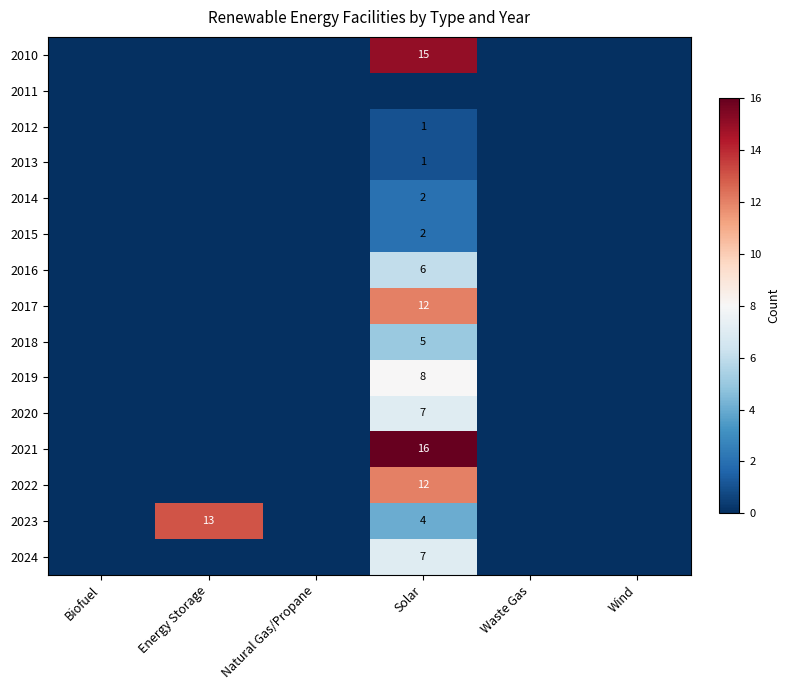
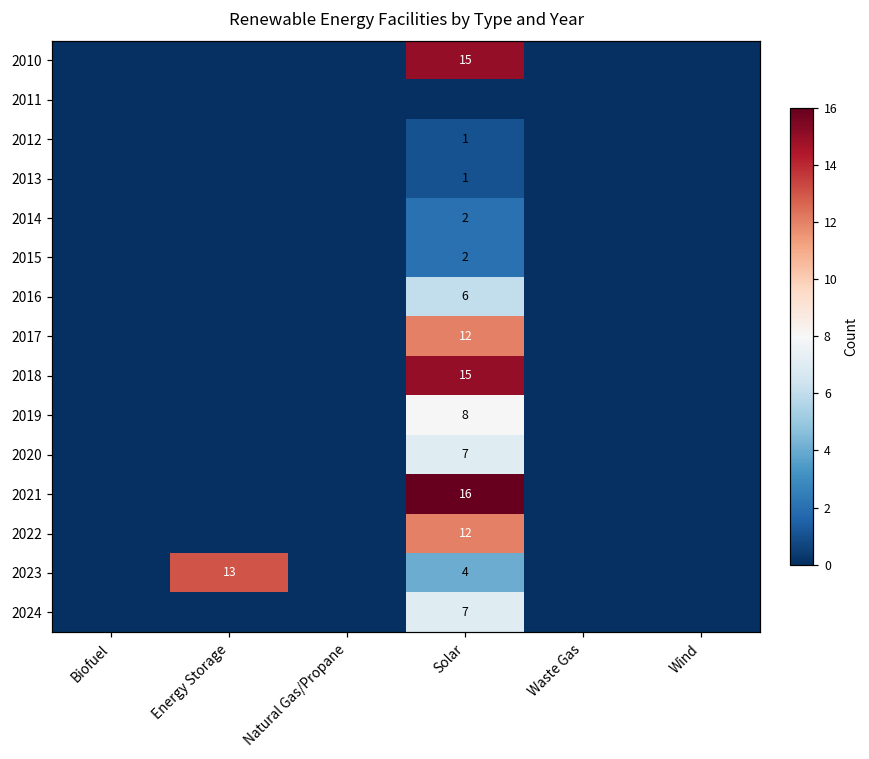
2018, Solar: 5 -> 15
